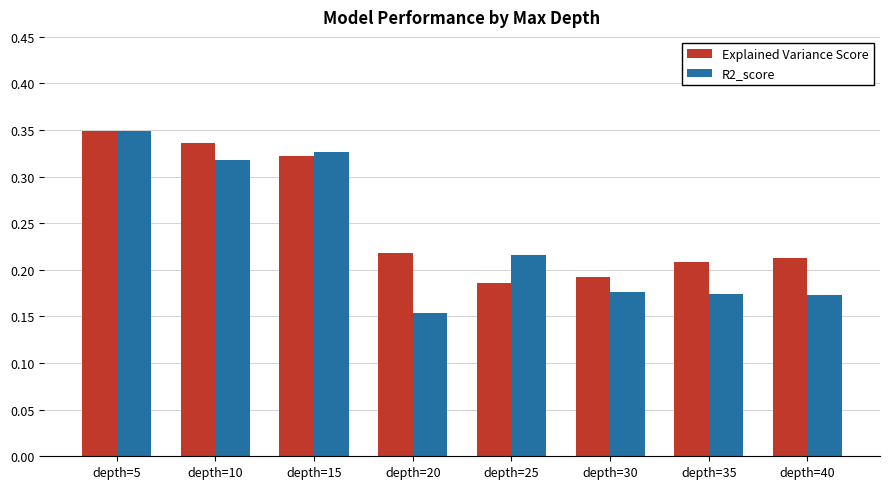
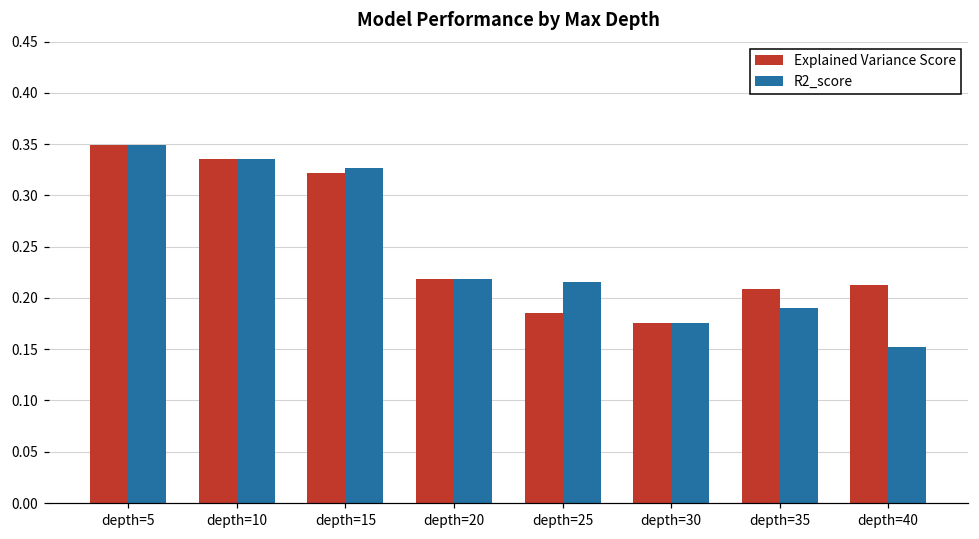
R2_score, depth=10: 0.32 -> 0.34
R2_score, depth=20: 0.15 -> 0.22
Explained Variance Score, depth=30: 0.19 -> 0.18
R2_score, depth=35: 0.17 -> 0.19
R2_score, depth=40: 0.17 -> 0.15
